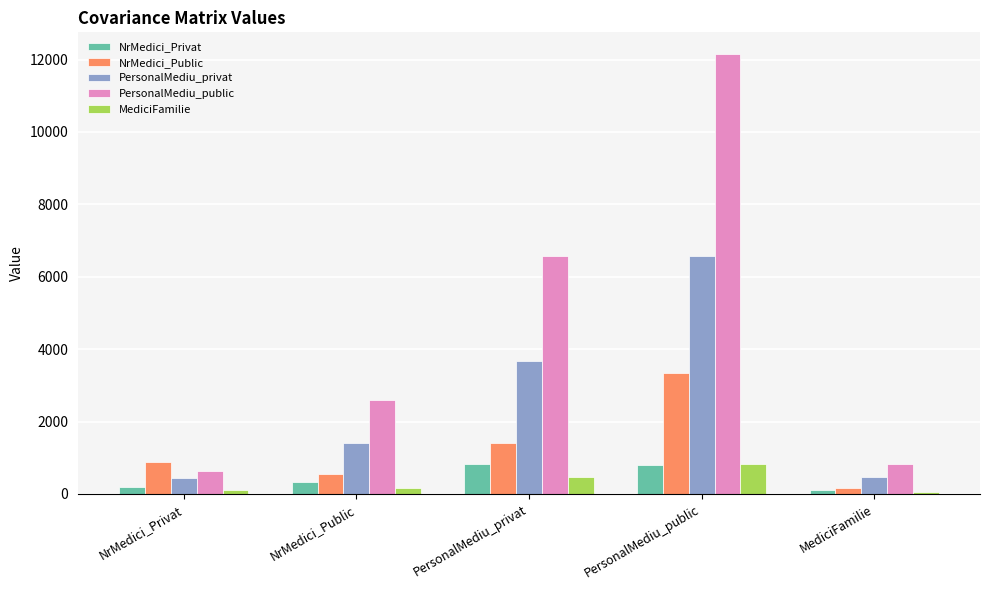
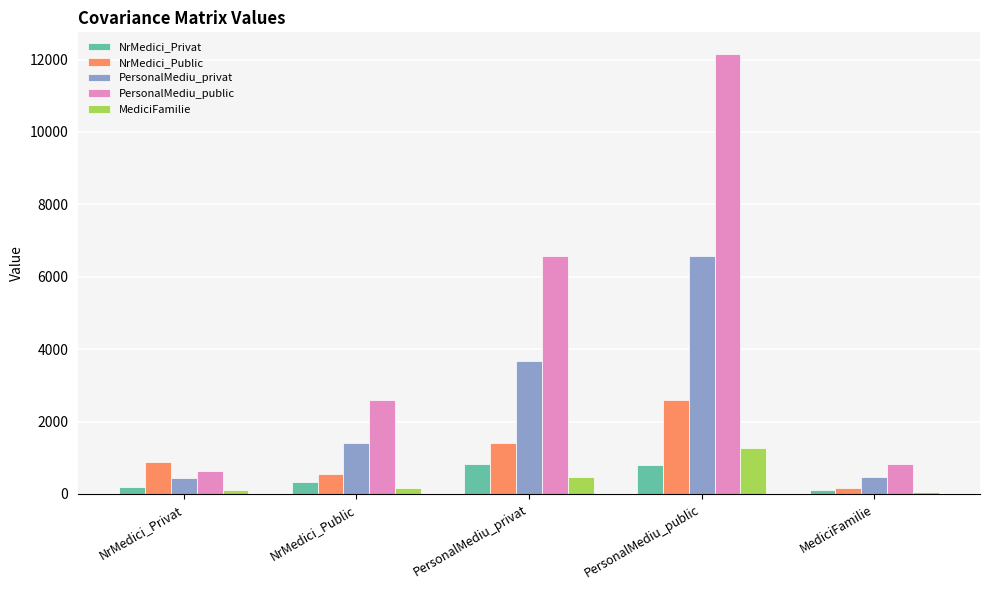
NrMedici_Public, PersonalMediu_public: 3400 -> 2600
MediciFamilie, PersonalMediu_public: 800 -> 1300
